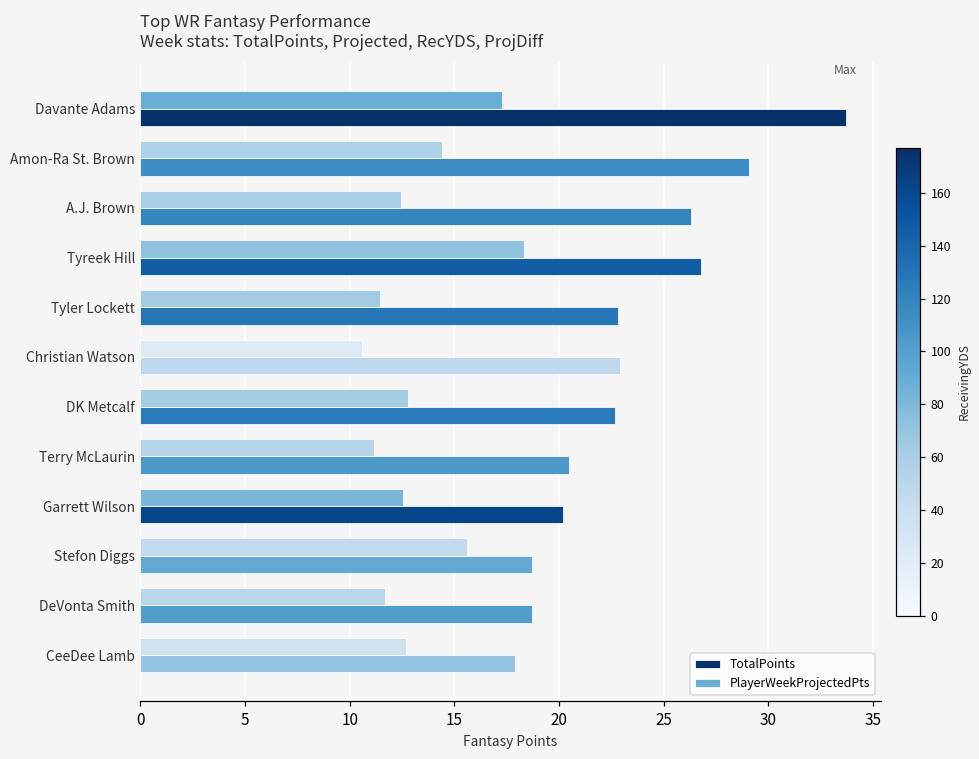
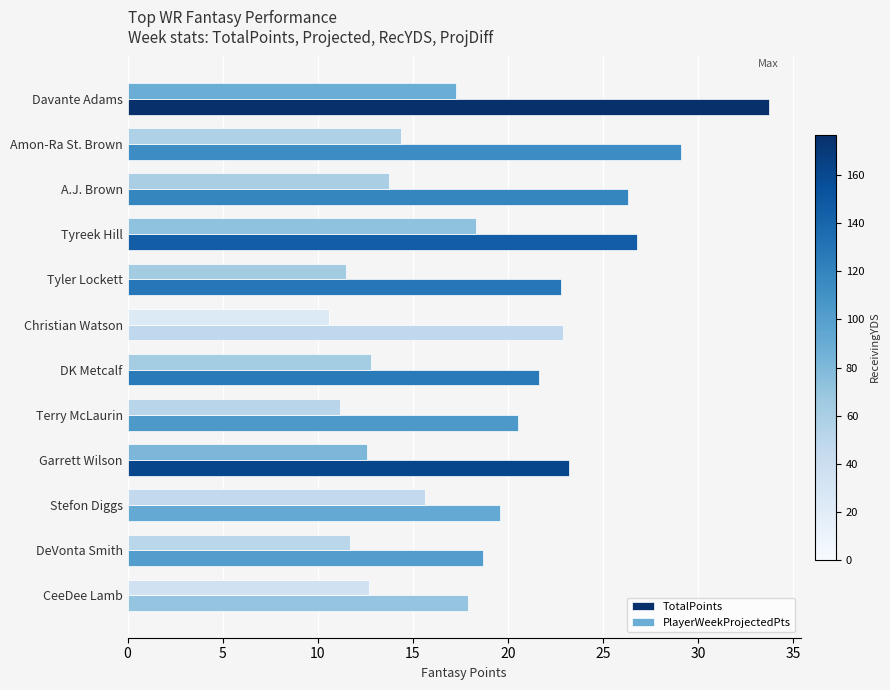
PlayerWeekProjectedPts, A.J. Brown: 12.4 -> 13.7
TotalPoints, DK Metcalf: 22.7 -> 21.6
TotalPoints, Garrett Wilson: 20.2 -> 23.2
TotalPoints, Stefon Diggs: 18.7 -> 19.6
